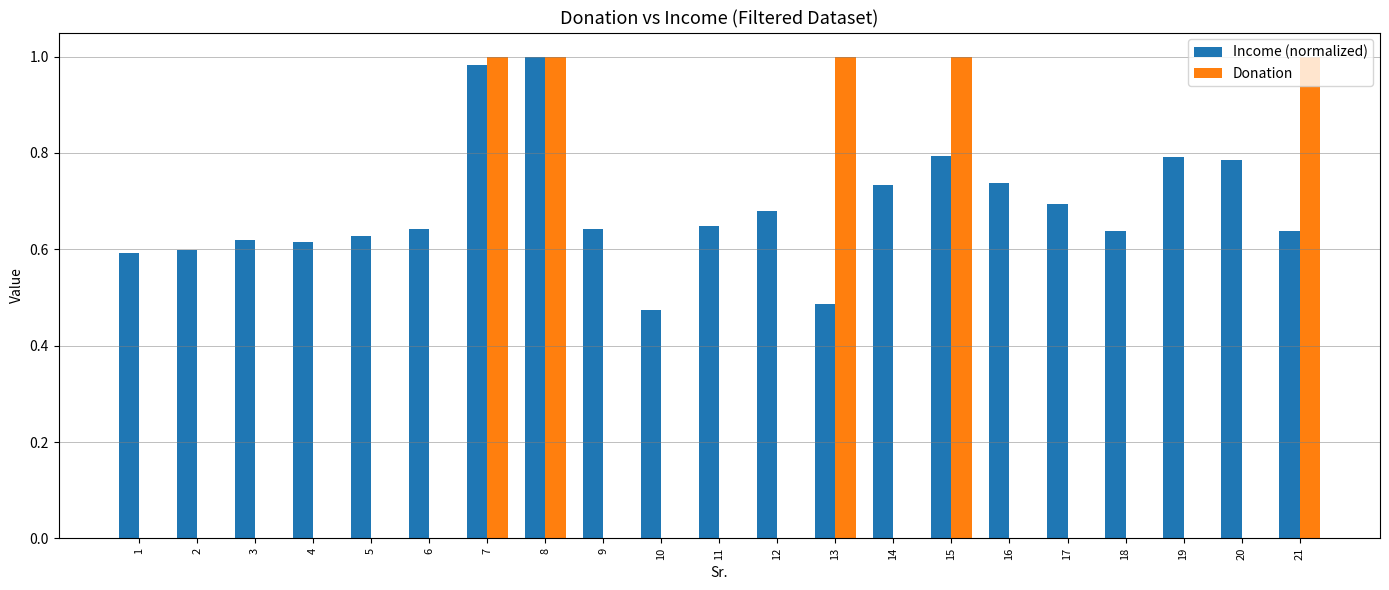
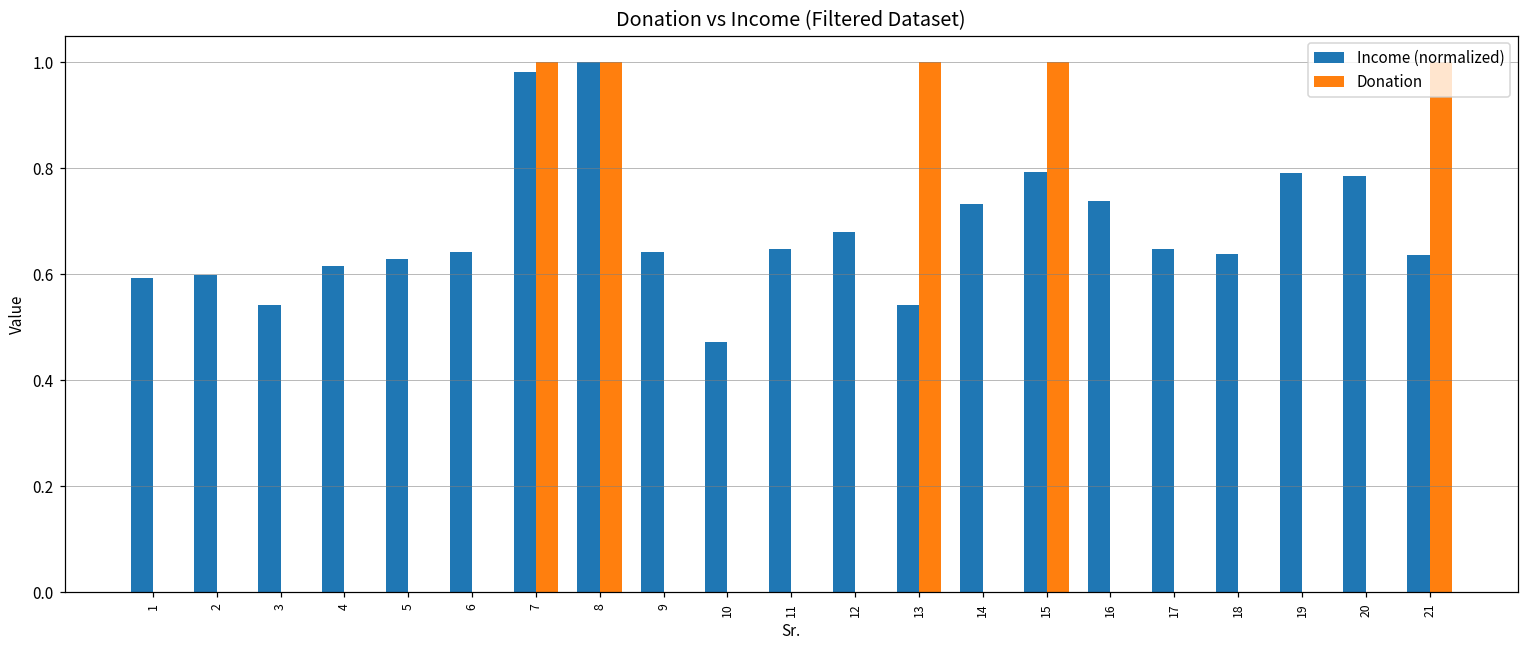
Income (normalized), 3: 0.62 -> 0.54
Income (normalized), 13: 0.49 -> 0.54
Income (normalized), 17: 0.69 -> 0.65
